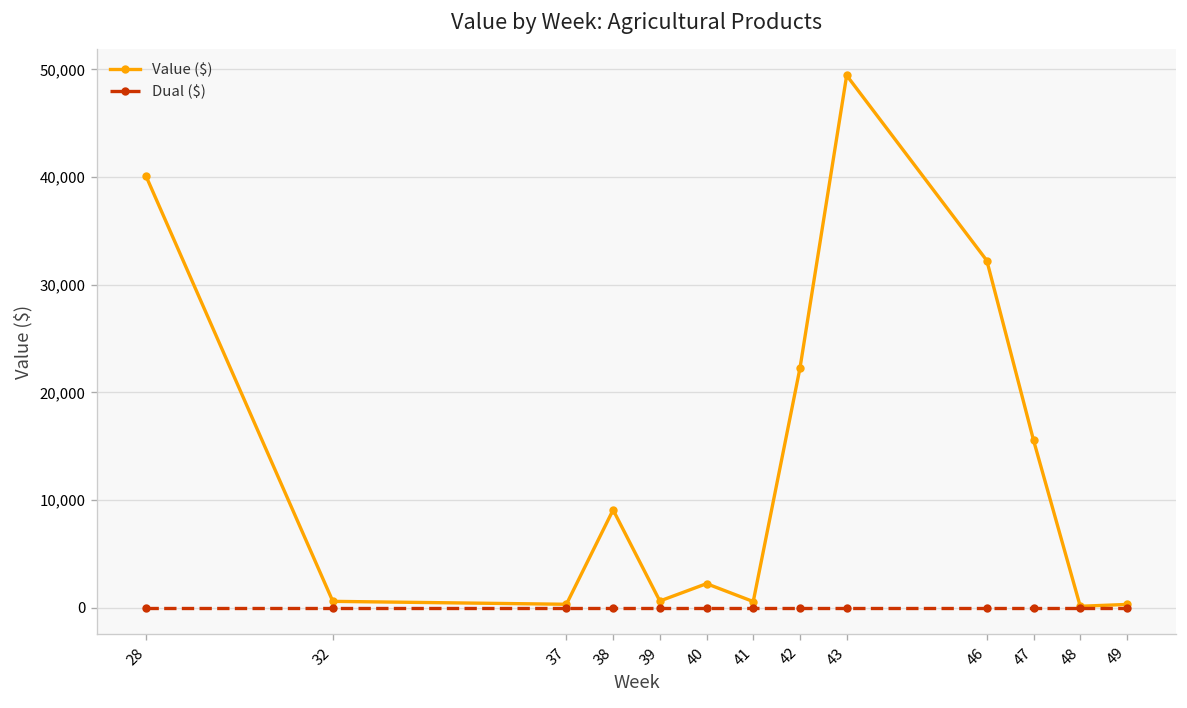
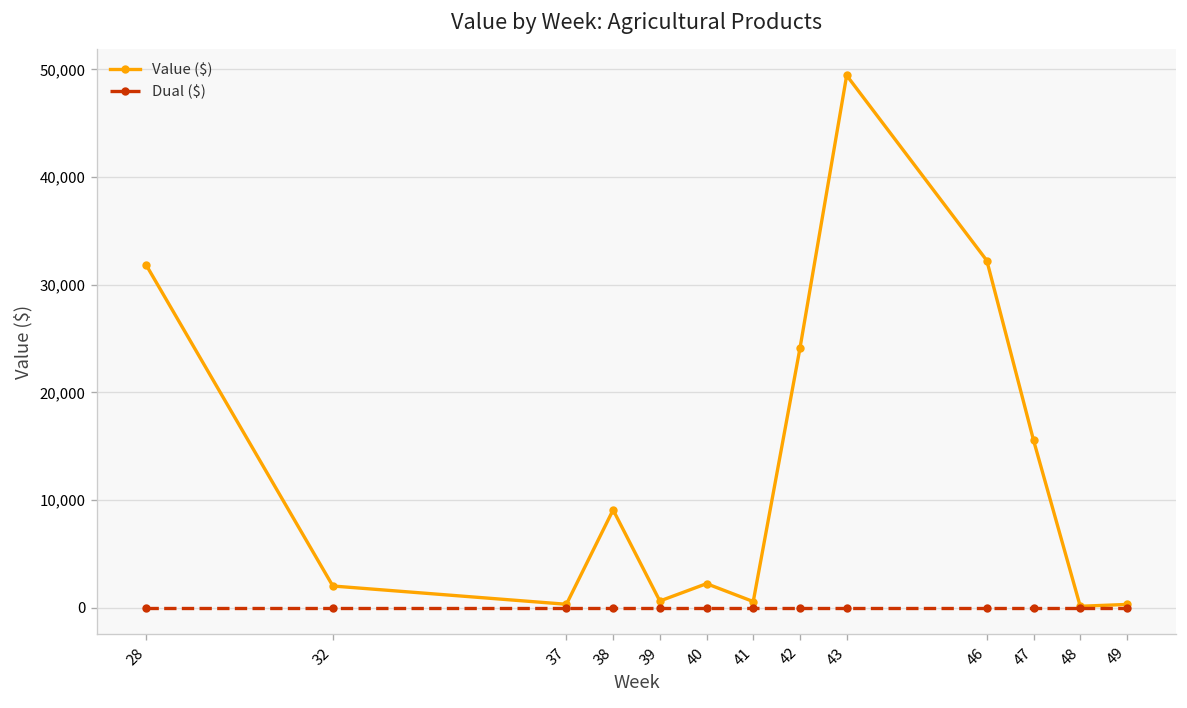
Value ($), 28: 40,000 -> 32,000
Value ($), 32: 1,000 -> 2,000
Value ($), 42: 22,000 -> 24,000
